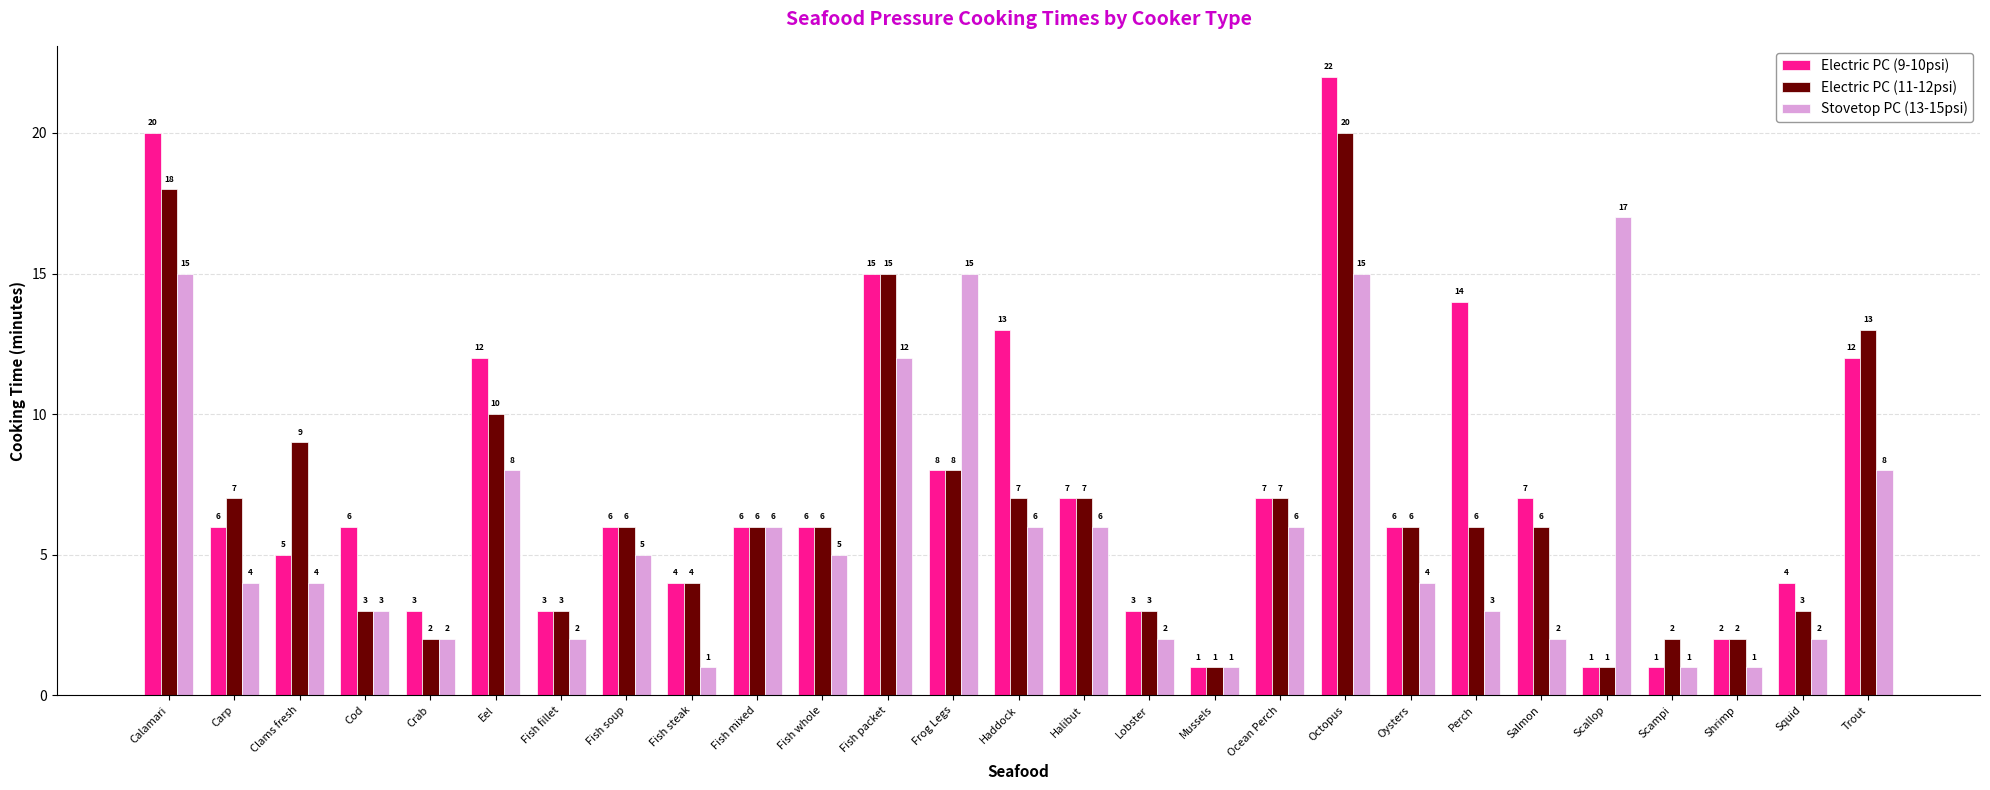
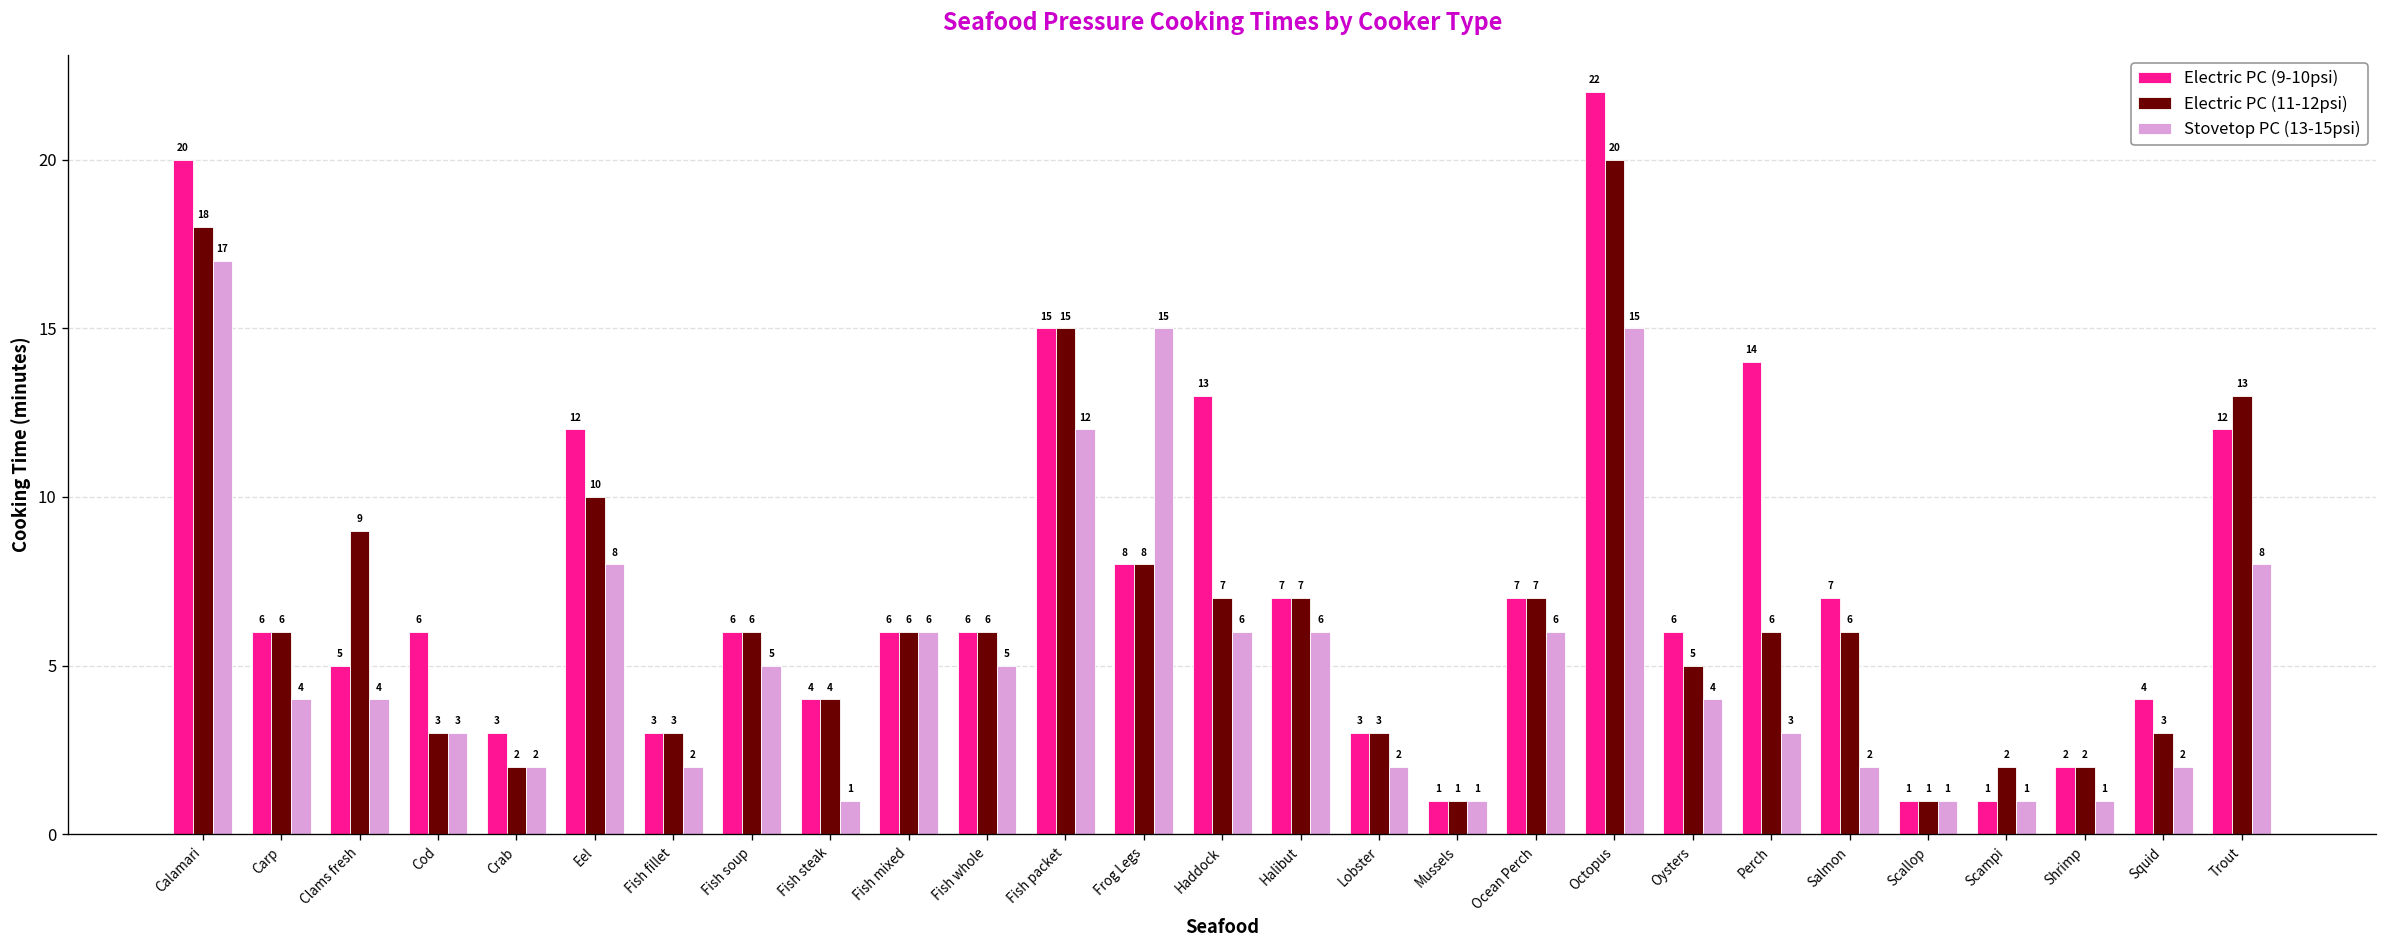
Stovetop PC (13-15psi), Calamari: 15 -> 17
Electric PC (11-12psi), Carp: 7 -> 6
Electric PC (11-12psi), Oysters: 6 -> 5
Stovetop PC (13-15psi), Scallop: 17 -> 1
